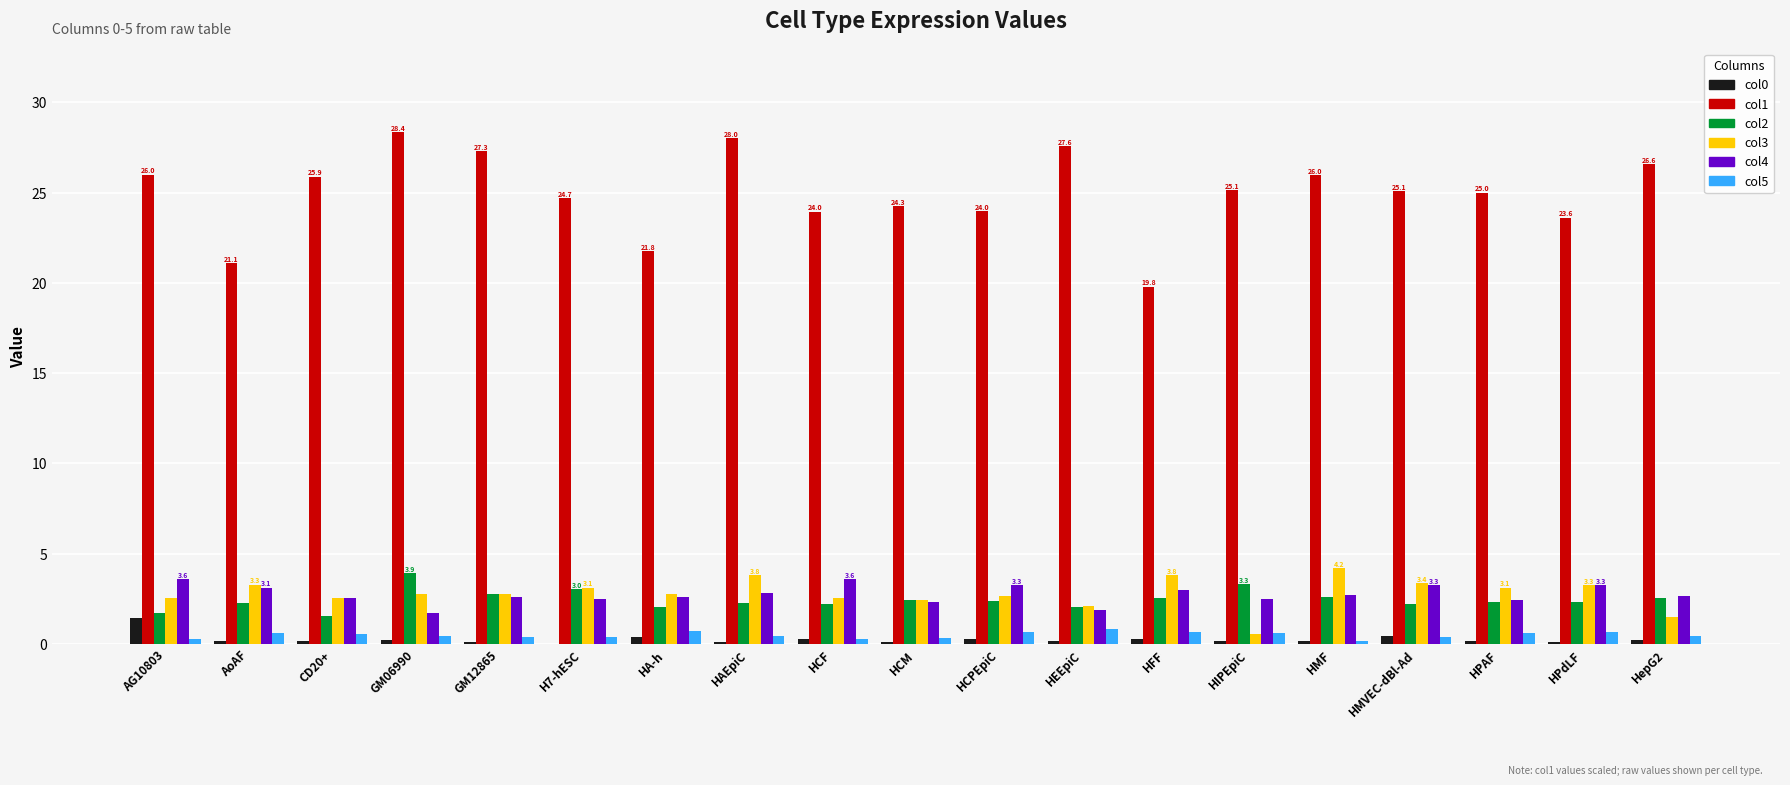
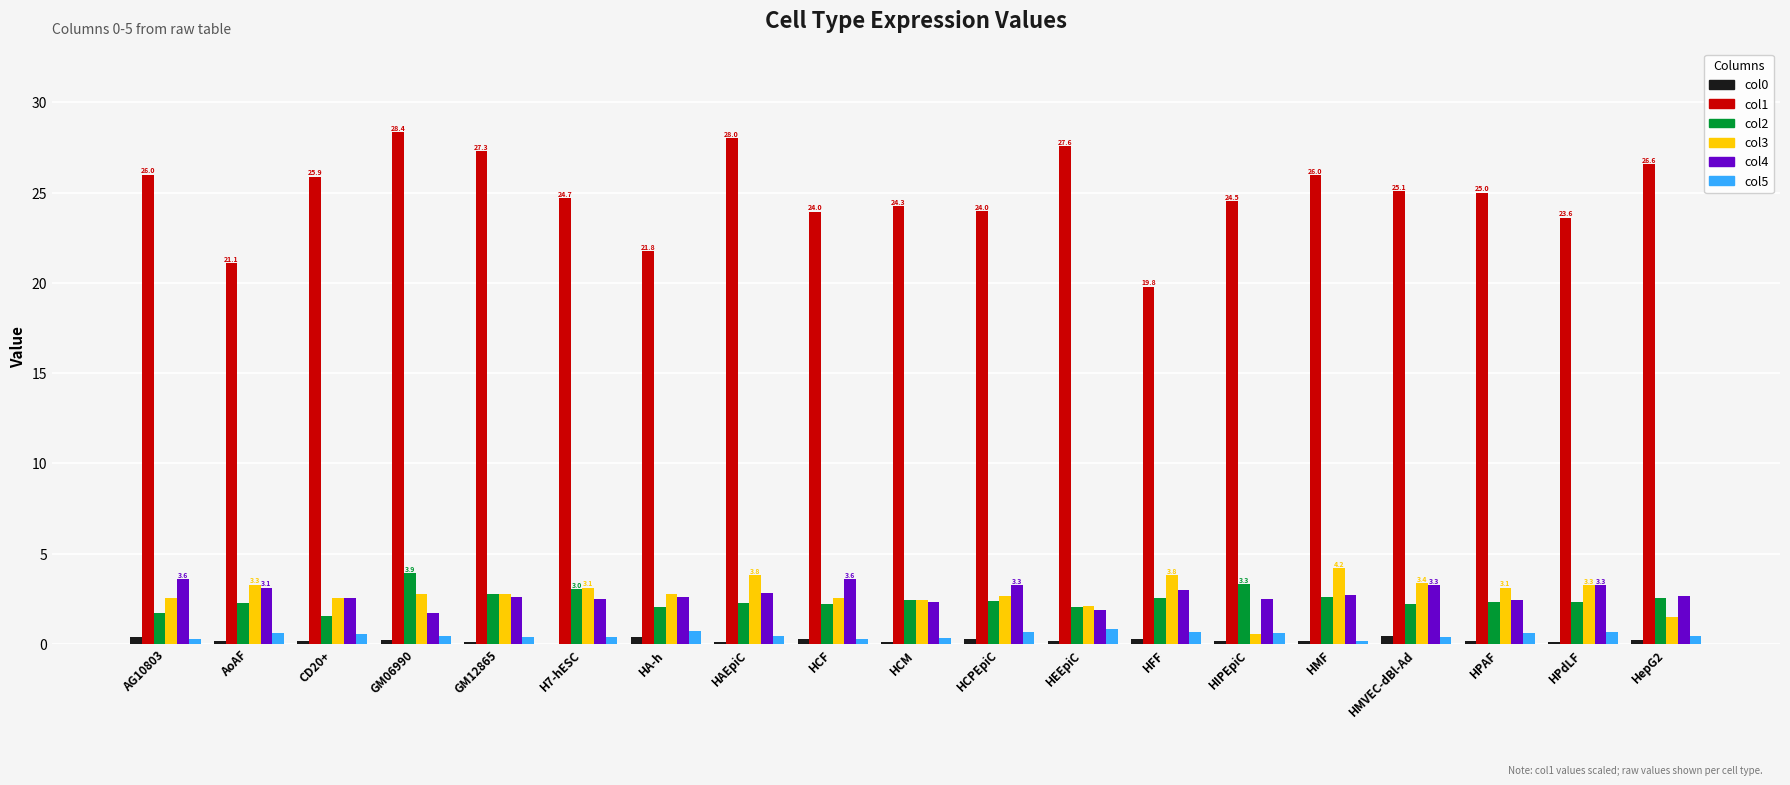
col0, AG10803: 1.5 -> 0.4
col1, HIPEpiC: 25.1 -> 24.5
